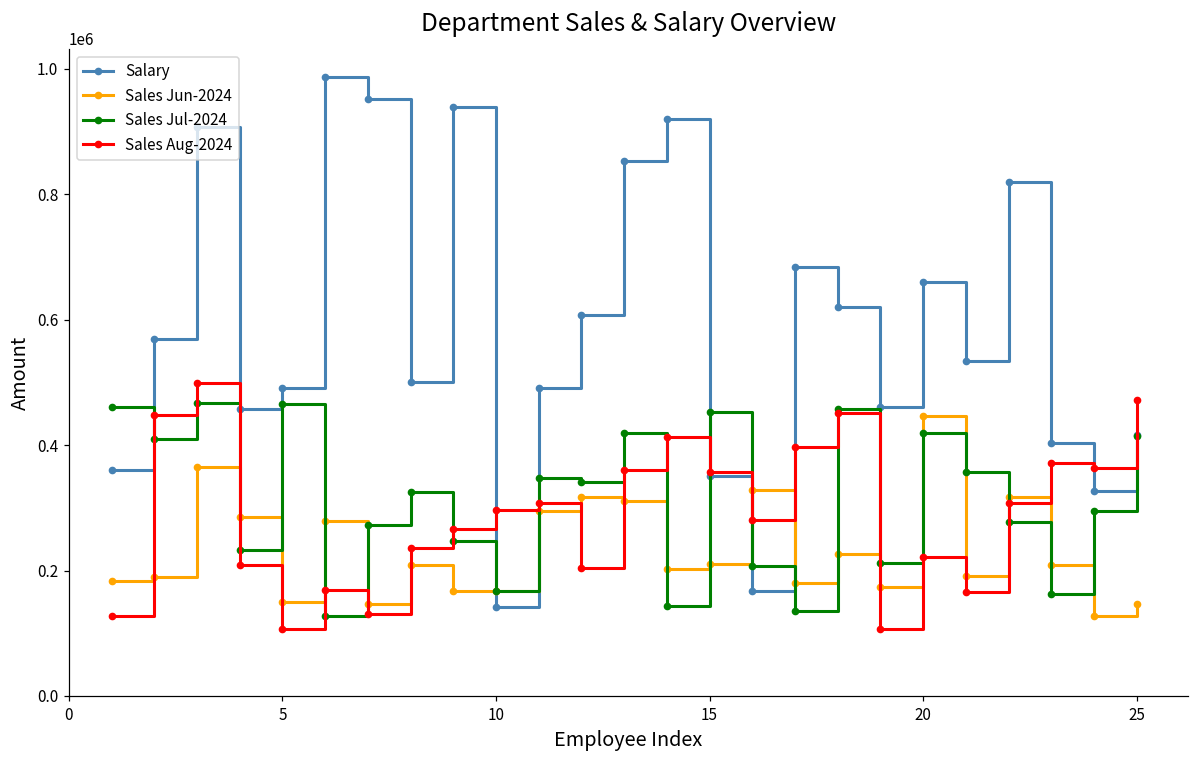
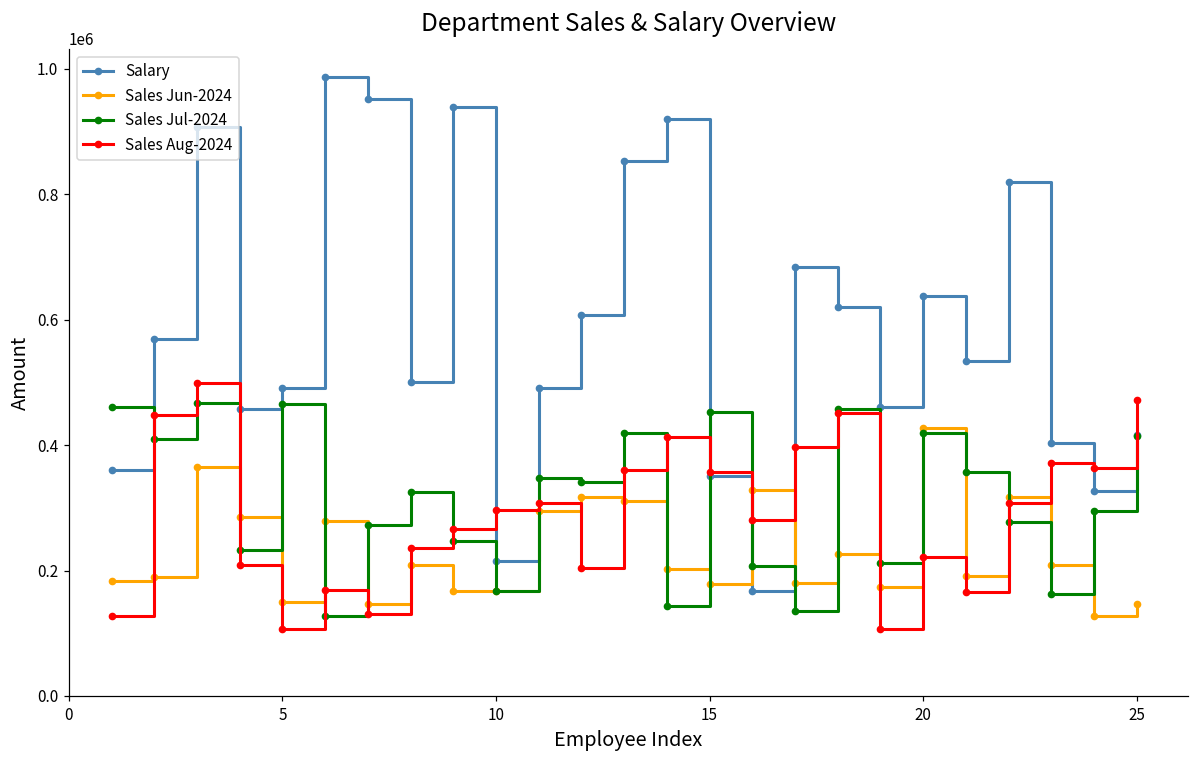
Salary, 10: 140000 -> 220000
Sales Jun-2024, 15: 210000 -> 180000
Salary, 20: 660000 -> 640000
Sales Jun-2024, 20: 450000 -> 430000
